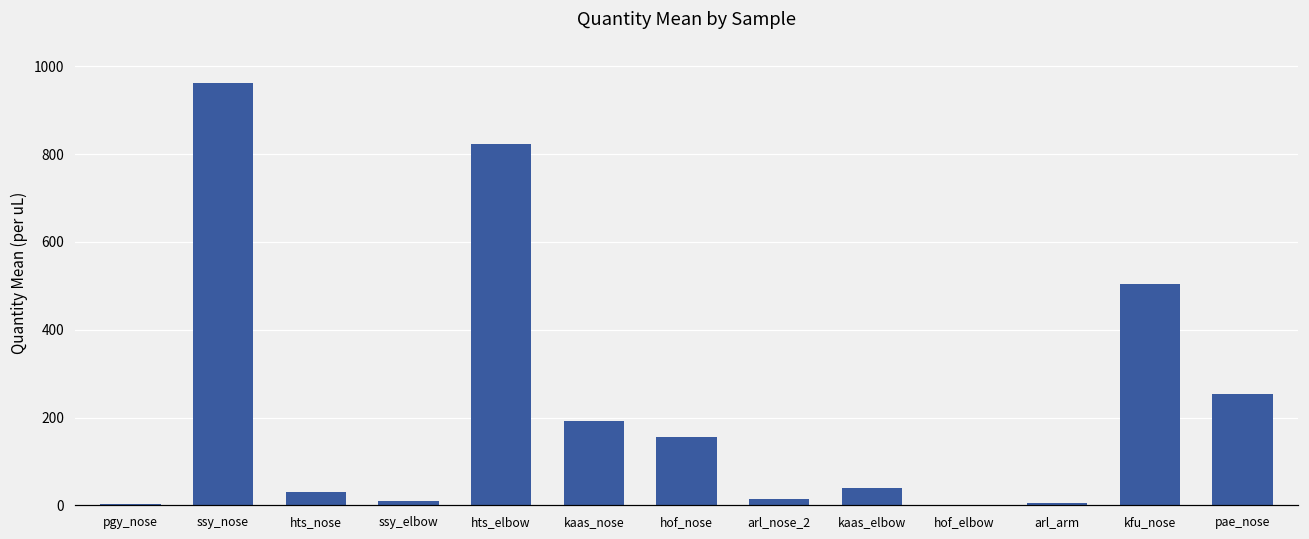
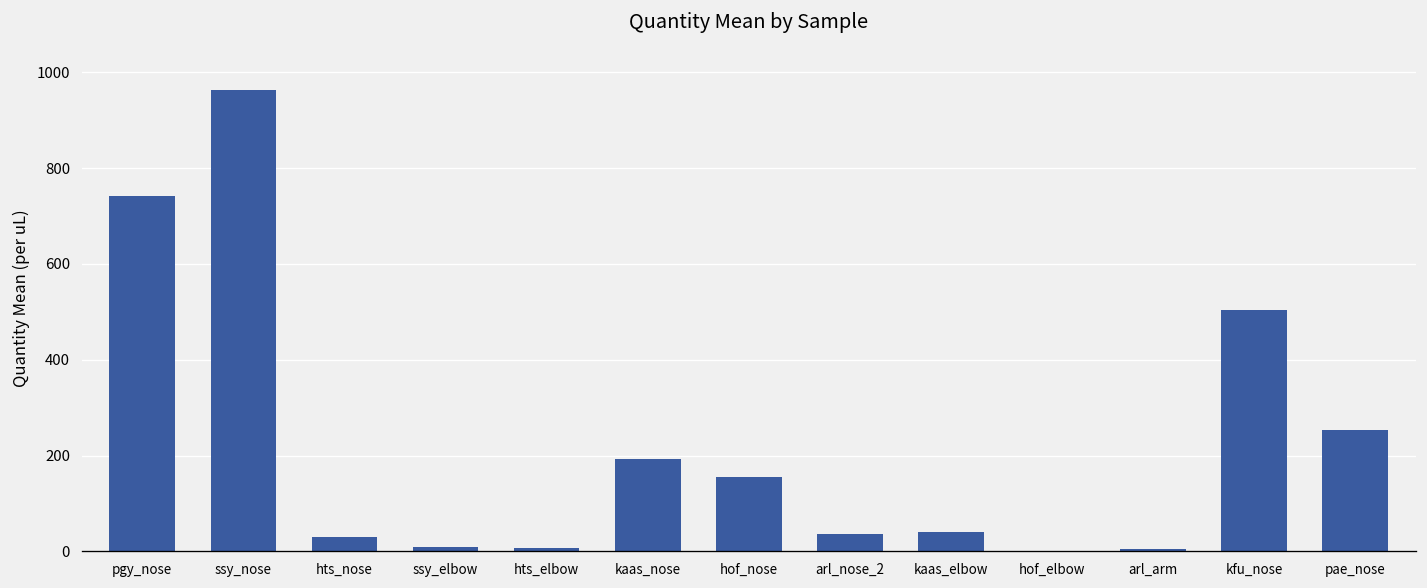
pgy_nose: 0 -> 740
hts_elbow: 820 -> 10
arl_nose_2: 20 -> 40
